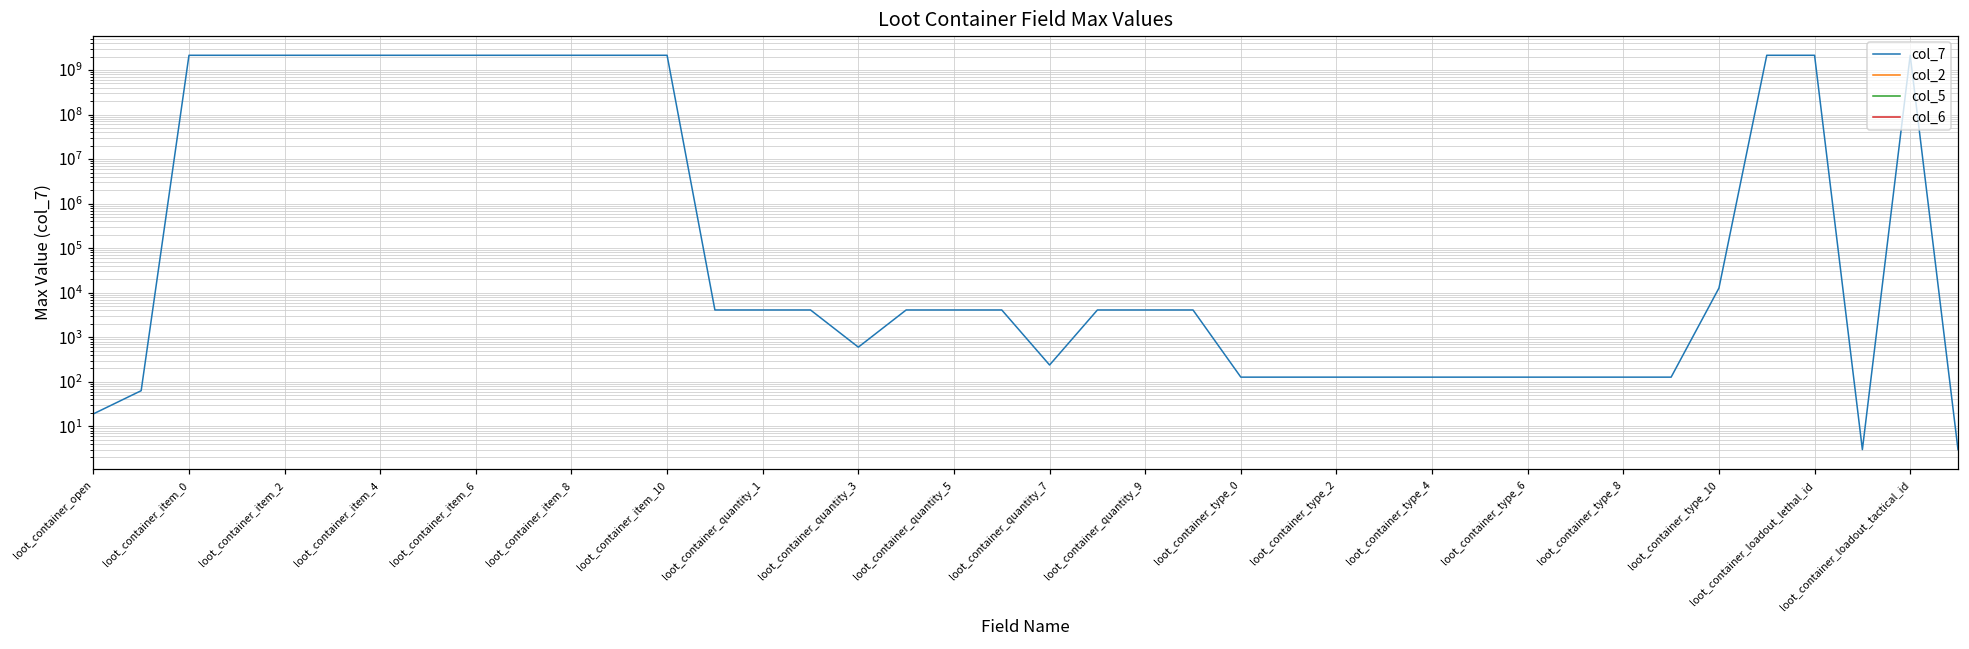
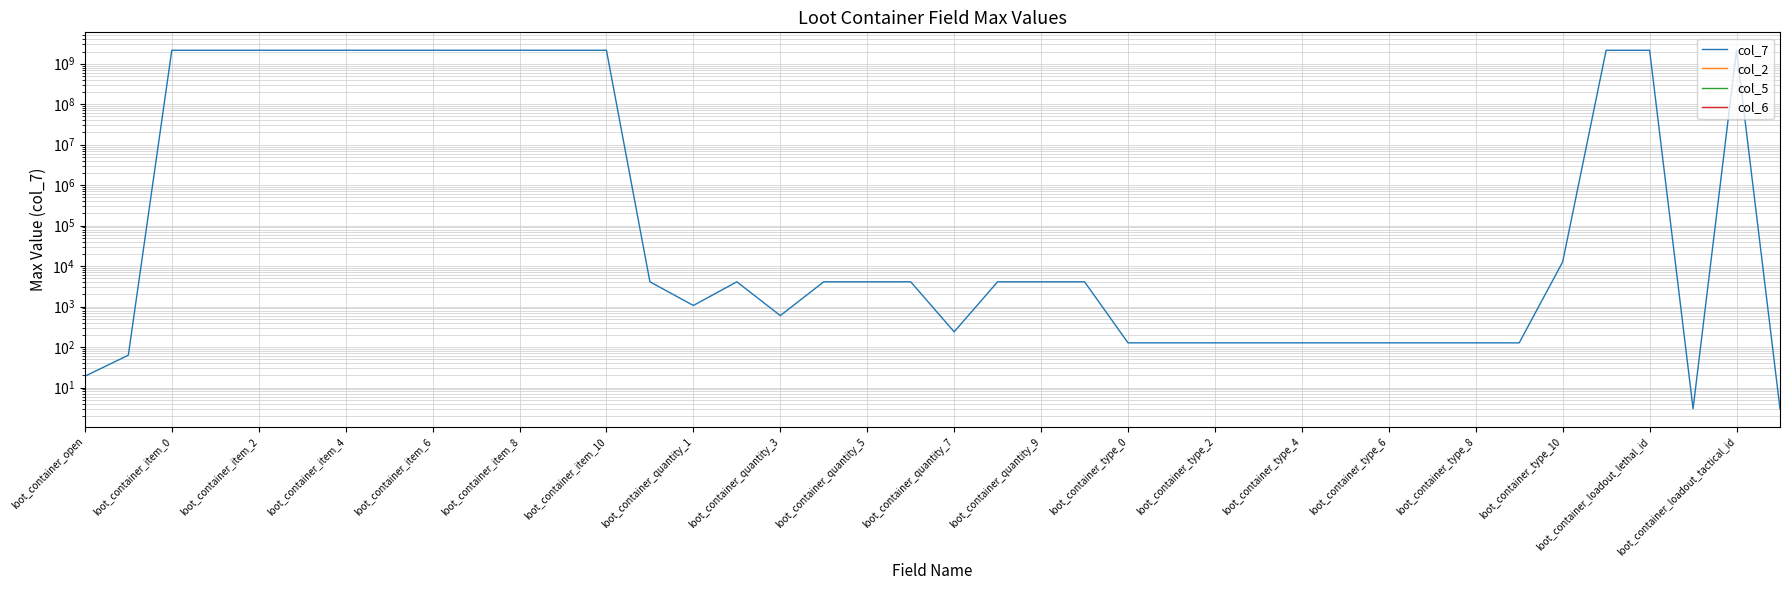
col_7, loot_container_quantity_1: 4000 -> 1100
